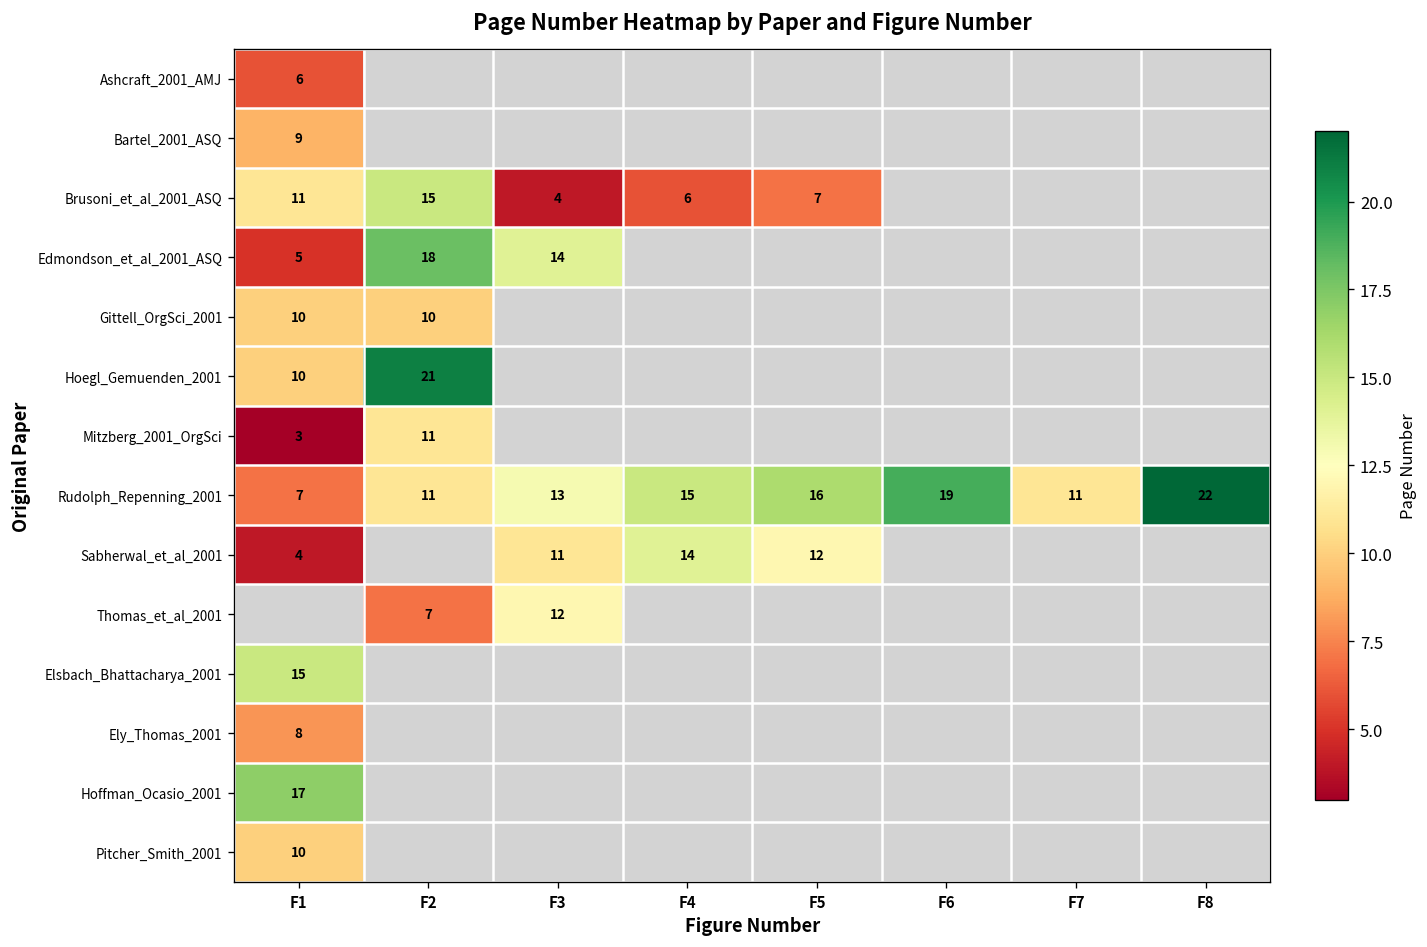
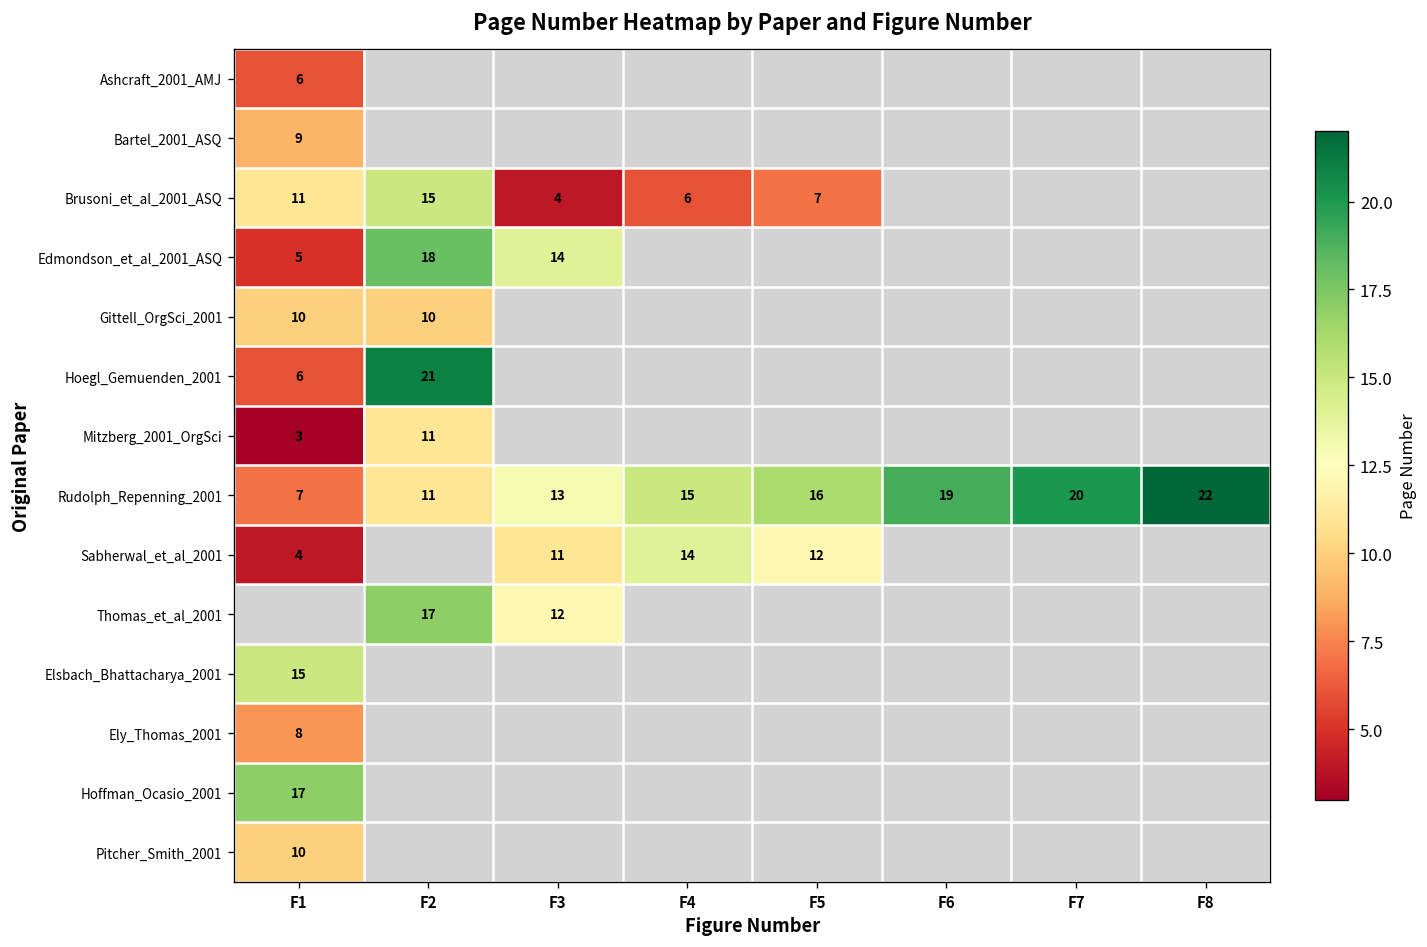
Hoegl_Gemuenden_2001, F1: 10 -> 6
Rudolph_Repenning_2001, F7: 11 -> 20
Thomas_et_al_2001, F2: 7 -> 17
